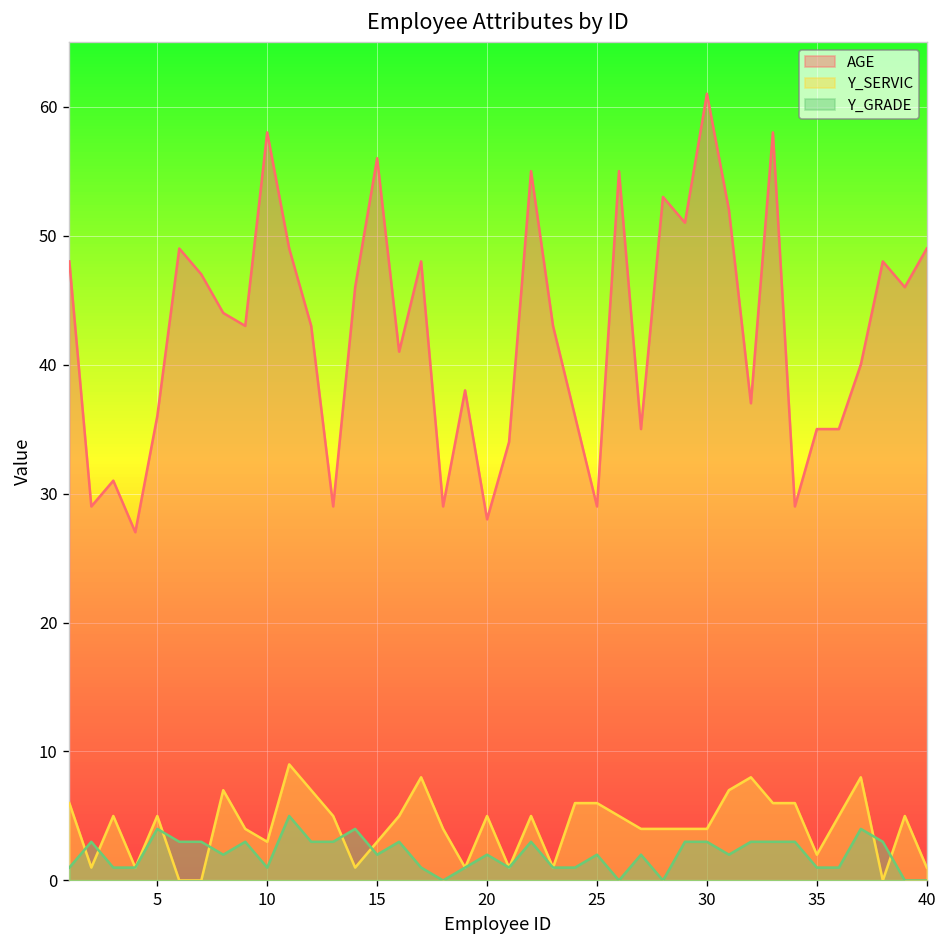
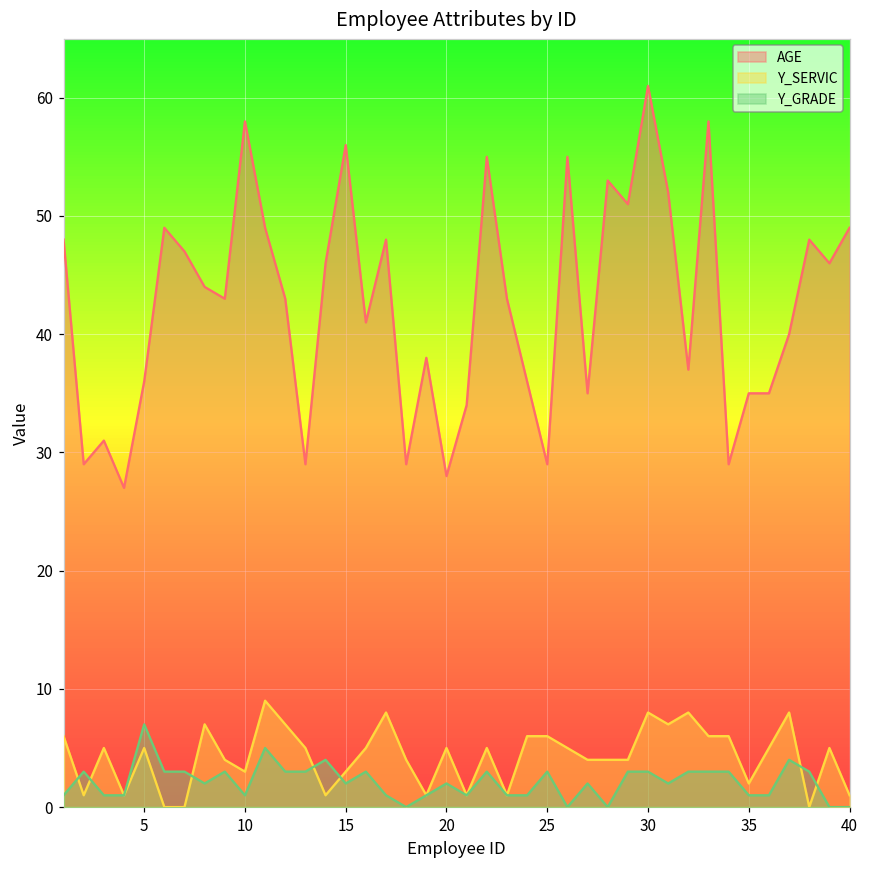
Y_GRADE, 5: 4 -> 7
Y_GRADE, 25: 2 -> 3
Y_SERVIC, 30: 4 -> 8
